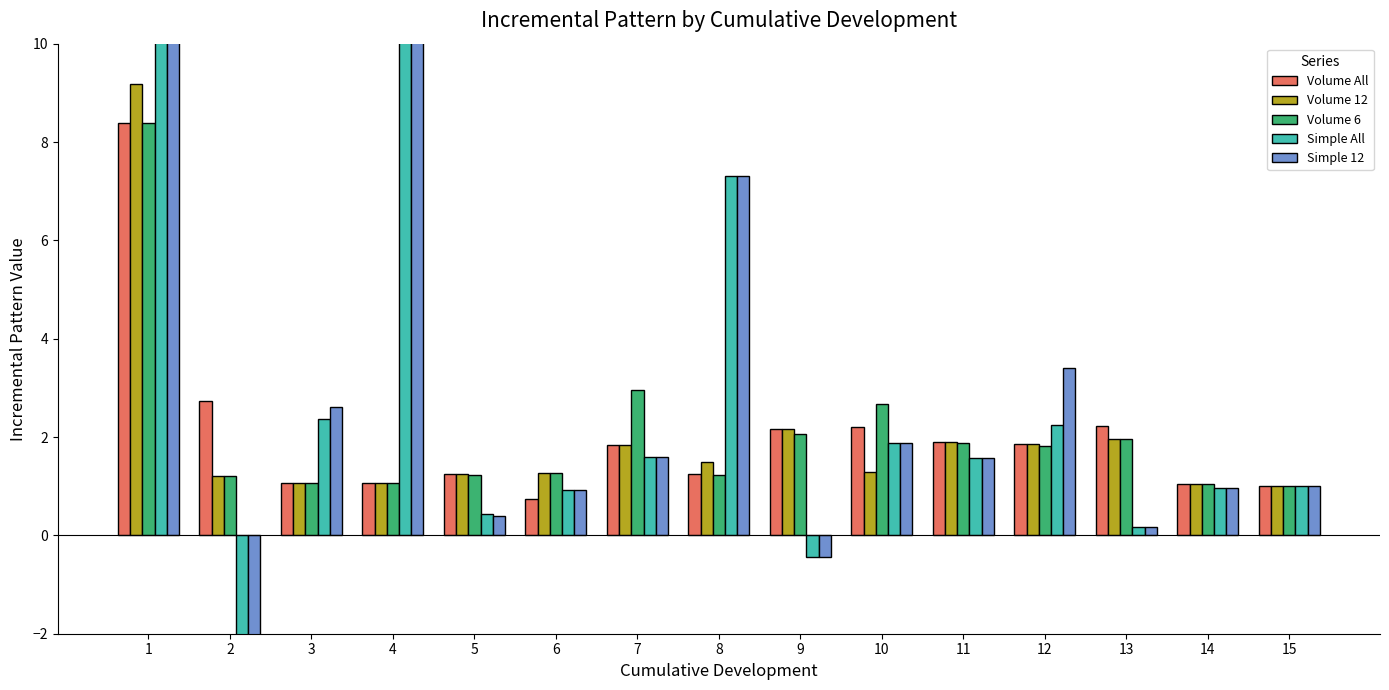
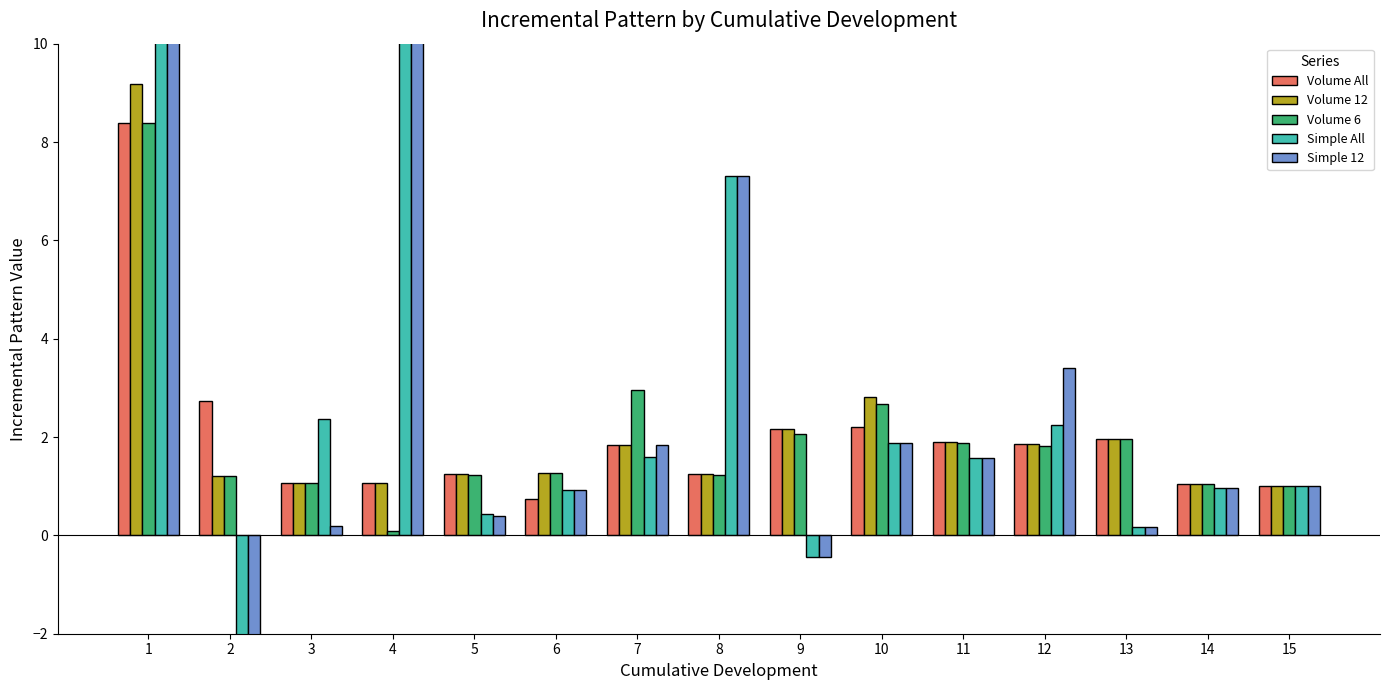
Simple 12, 3: 2.6 -> 0.2
Volume 6, 4: 1.1 -> 0.1
Simple 12, 7: 1.6 -> 1.8
Volume 12, 8: 1.5 -> 1.2
Volume 12, 10: 1.3 -> 2.8
Volume All, 13: 2.2 -> 2.0
